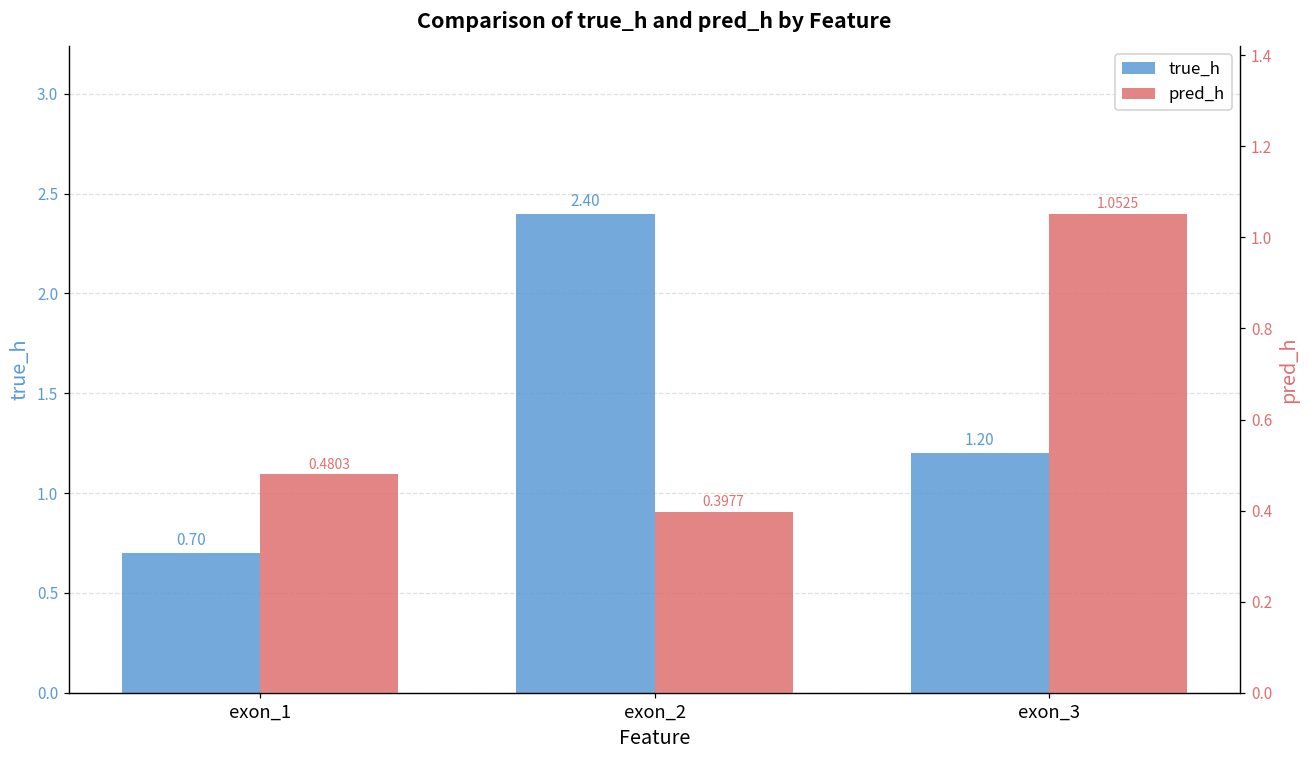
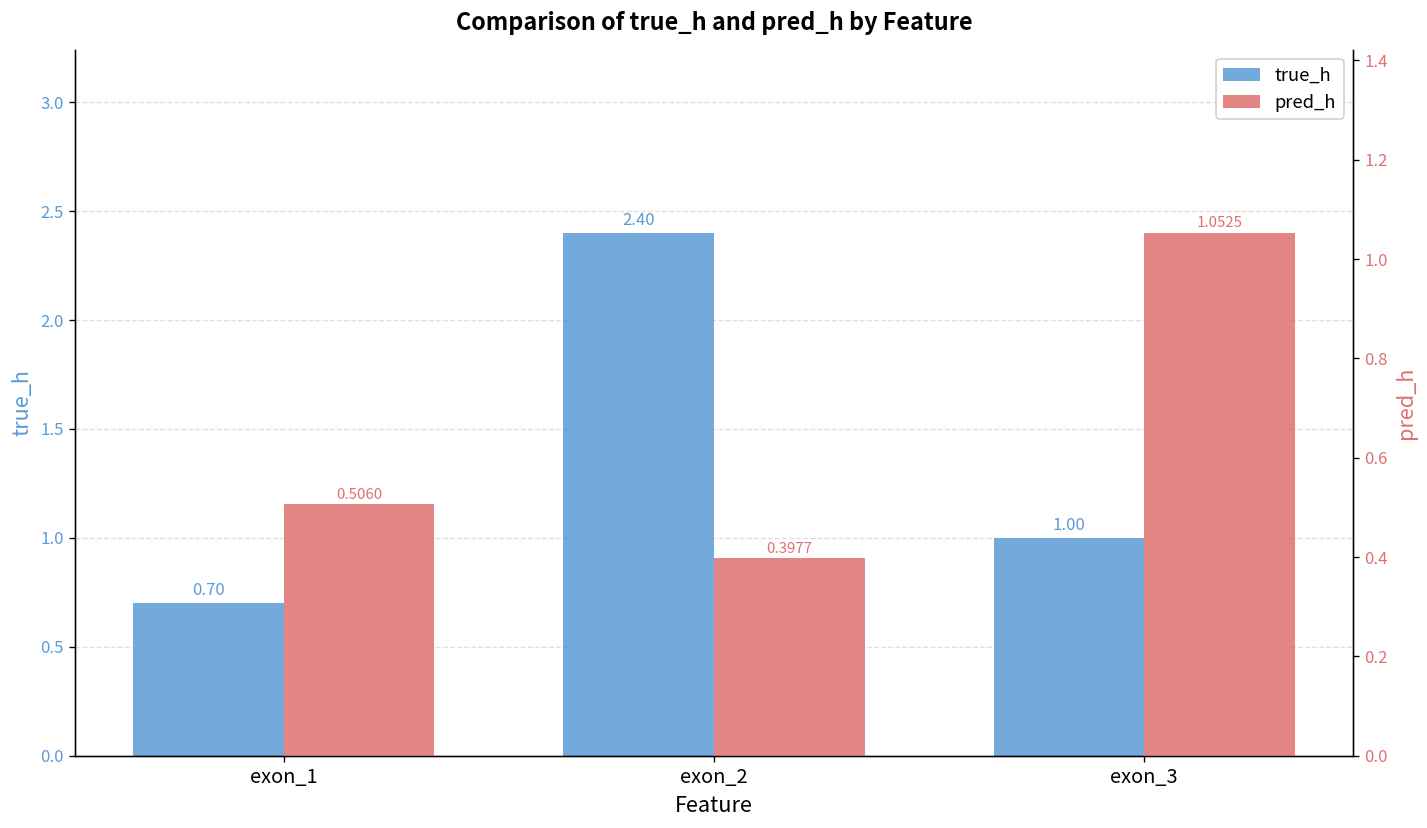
true_h, exon_3: 1.20 -> 1.00
pred_h, exon_1: 0.4803 -> 0.5060
